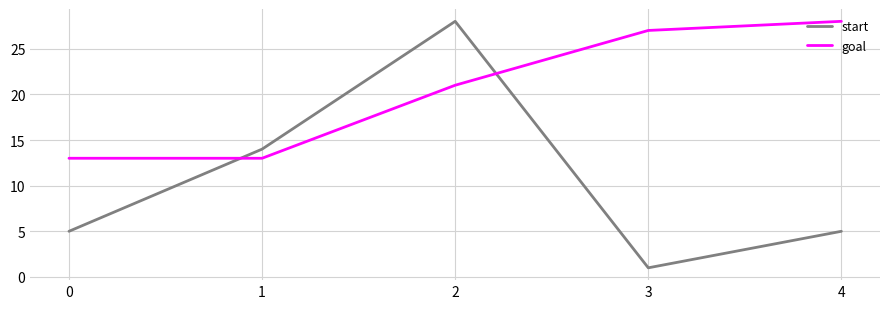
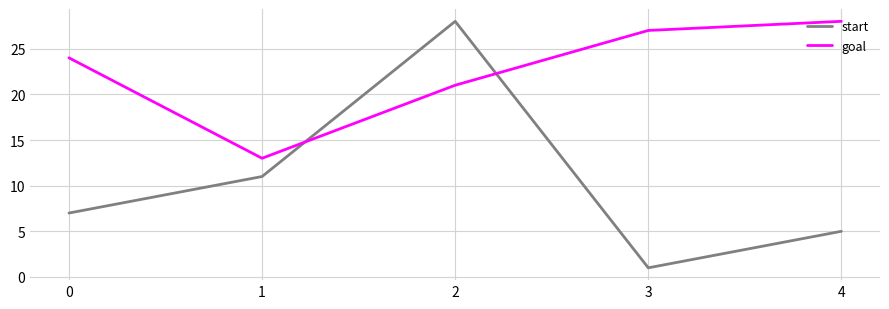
start, 0: 5 -> 7
goal, 0: 13 -> 24
start, 1: 14 -> 11
